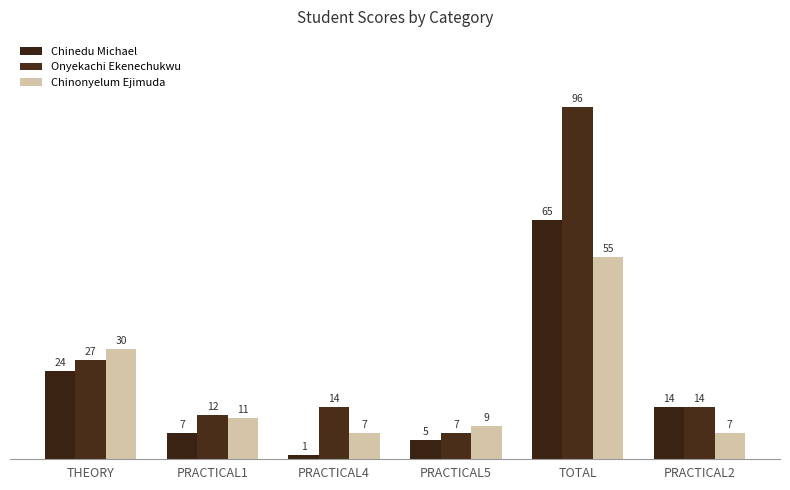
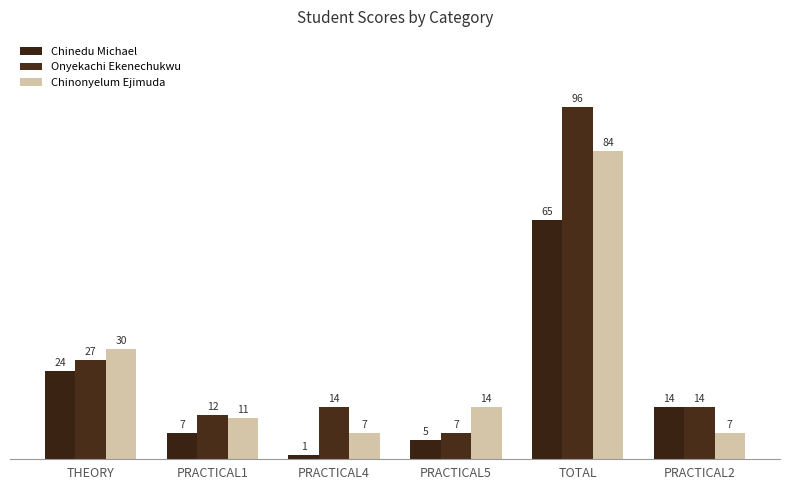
Chinonyelum Ejimuda, PRACTICAL5: 9 -> 14
Chinonyelum Ejimuda, TOTAL: 55 -> 84
